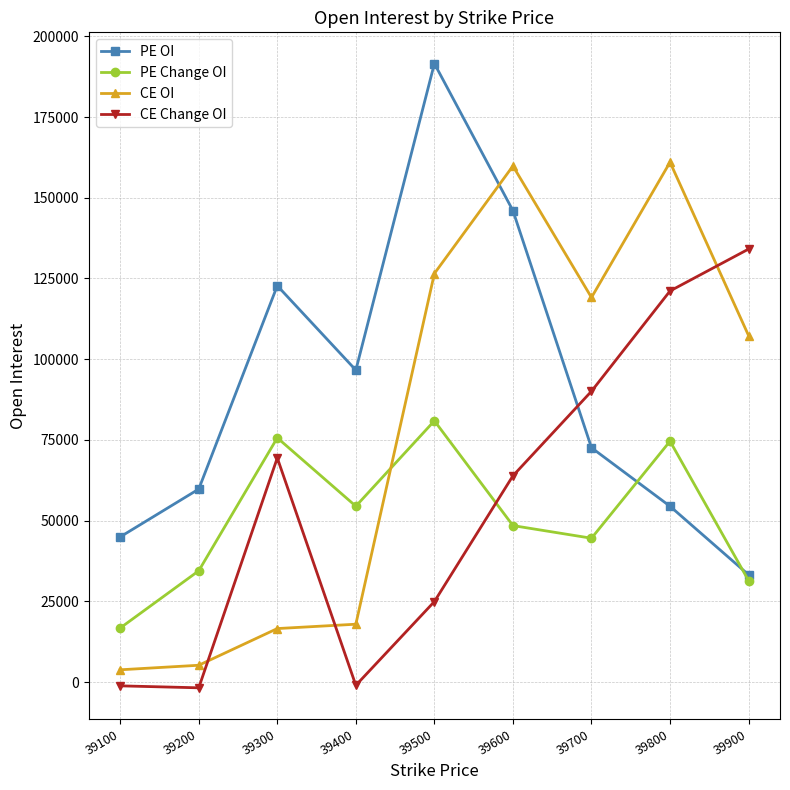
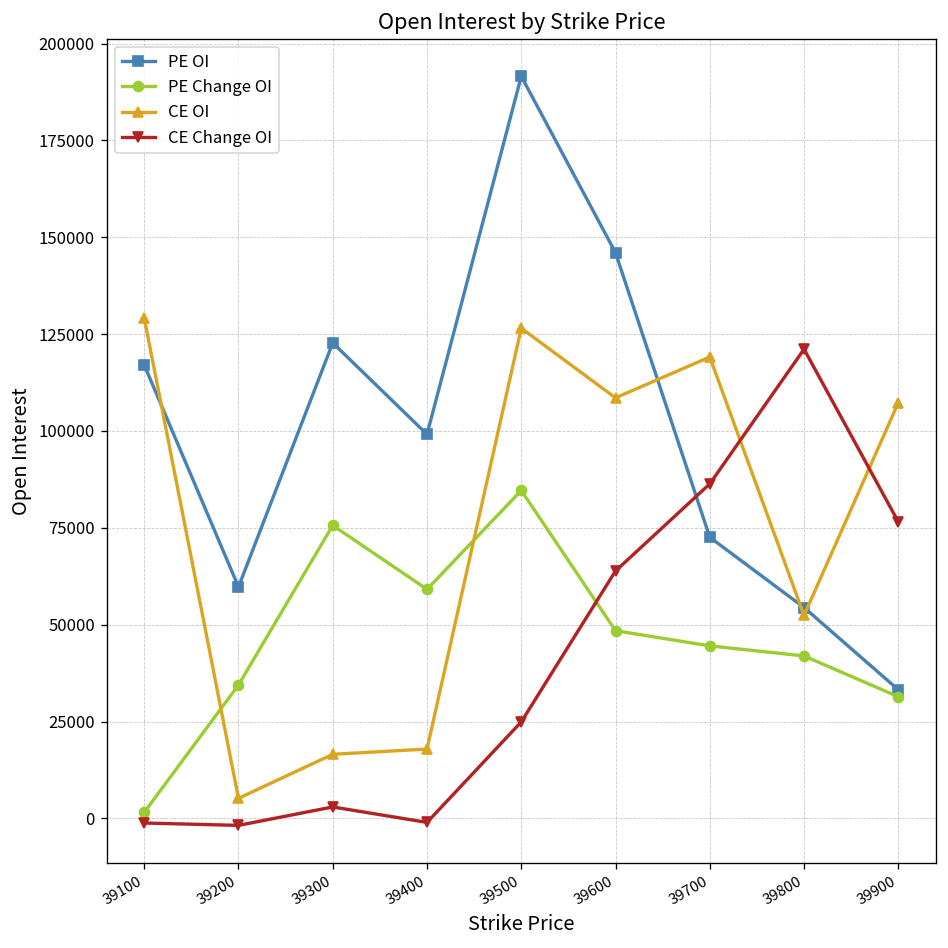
PE OI, 39100: 45000 -> 117000
PE Change OI, 39100: 17000 -> 2000
CE OI, 39100: 4000 -> 129000
CE Change OI, 39300: 69000 -> 3000
PE OI, 39400: 97000 -> 99000
PE Change OI, 39400: 54000 -> 59000
PE Change OI, 39500: 81000 -> 85000
CE OI, 39600: 160000 -> 109000
CE Change OI, 39700: 90000 -> 86000
PE Change OI, 39800: 75000 -> 42000
CE OI, 39800: 161000 -> 52000
CE Change OI, 39900: 134000 -> 77000
